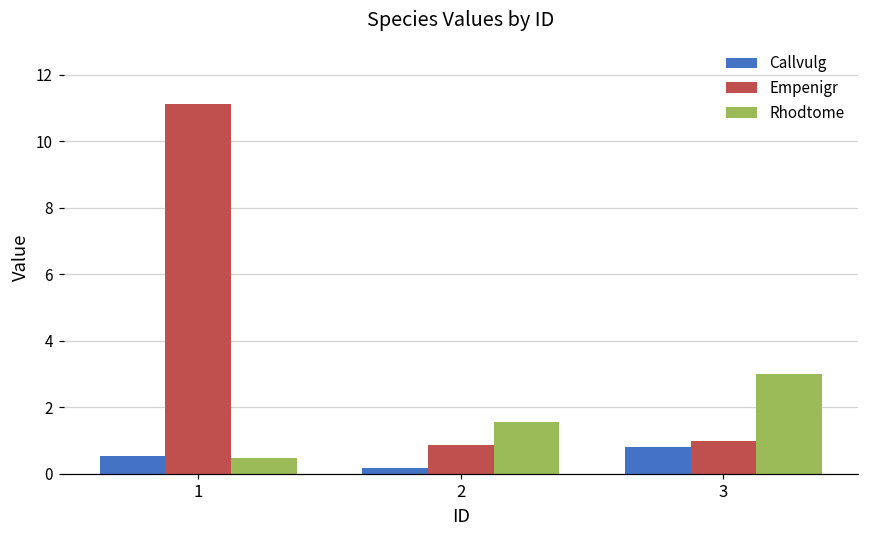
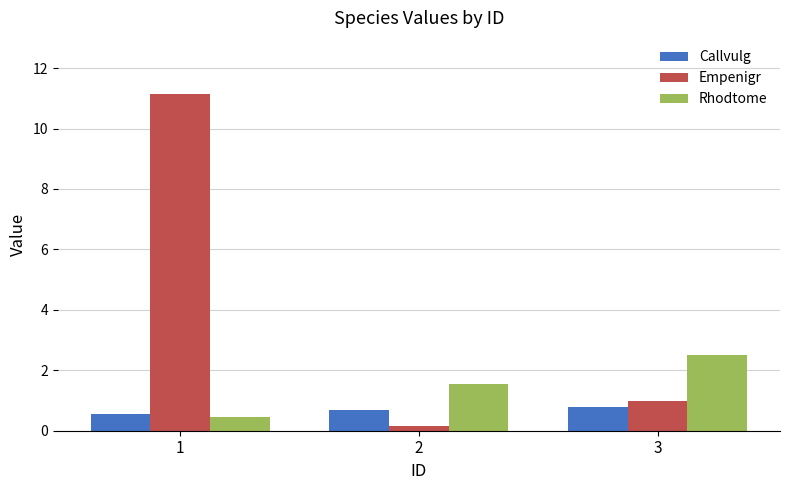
Callvulg, 2: 0.2 -> 0.7
Empenigr, 2: 0.9 -> 0.2
Rhodtome, 3: 3.0 -> 2.5
